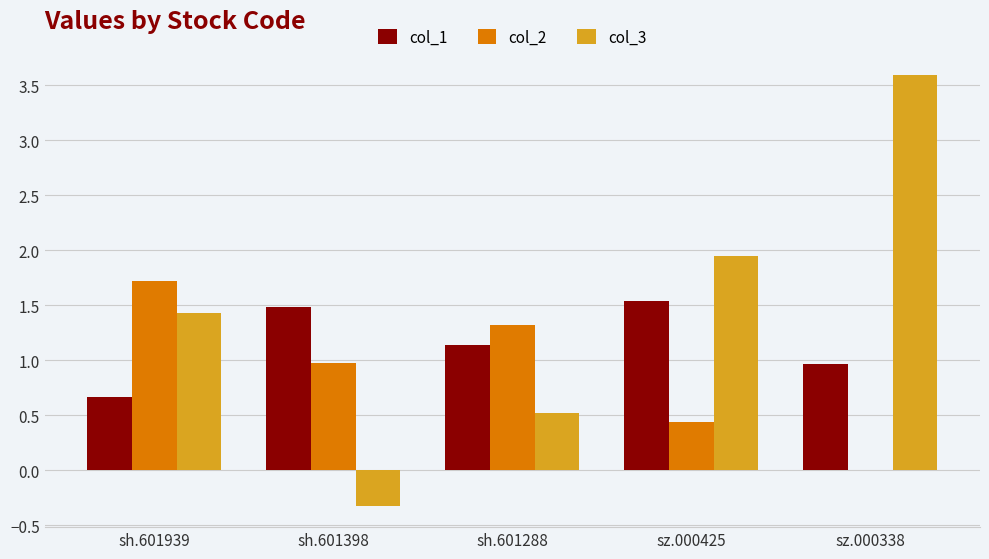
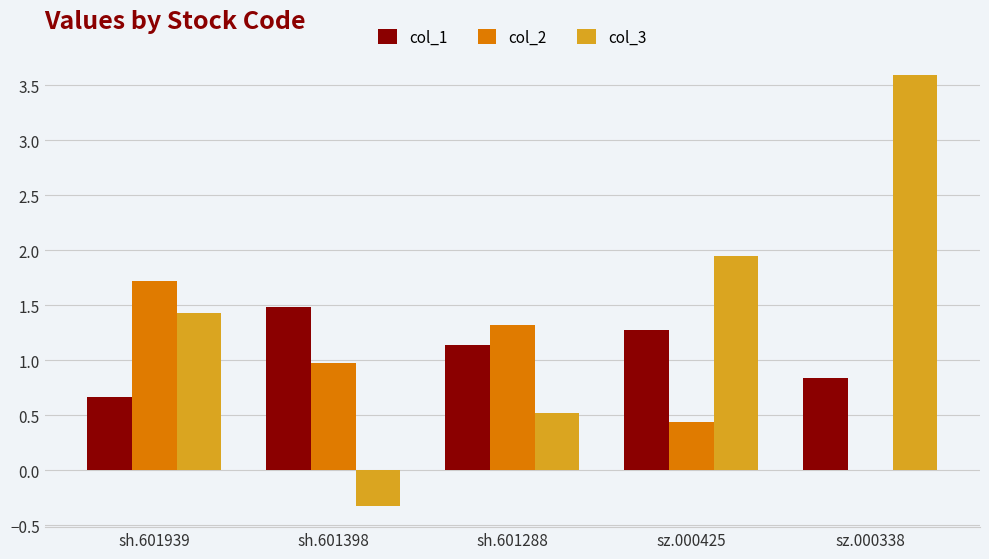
col_1, sz.000425: 1.54 -> 1.27
col_1, sz.000338: 0.97 -> 0.83
